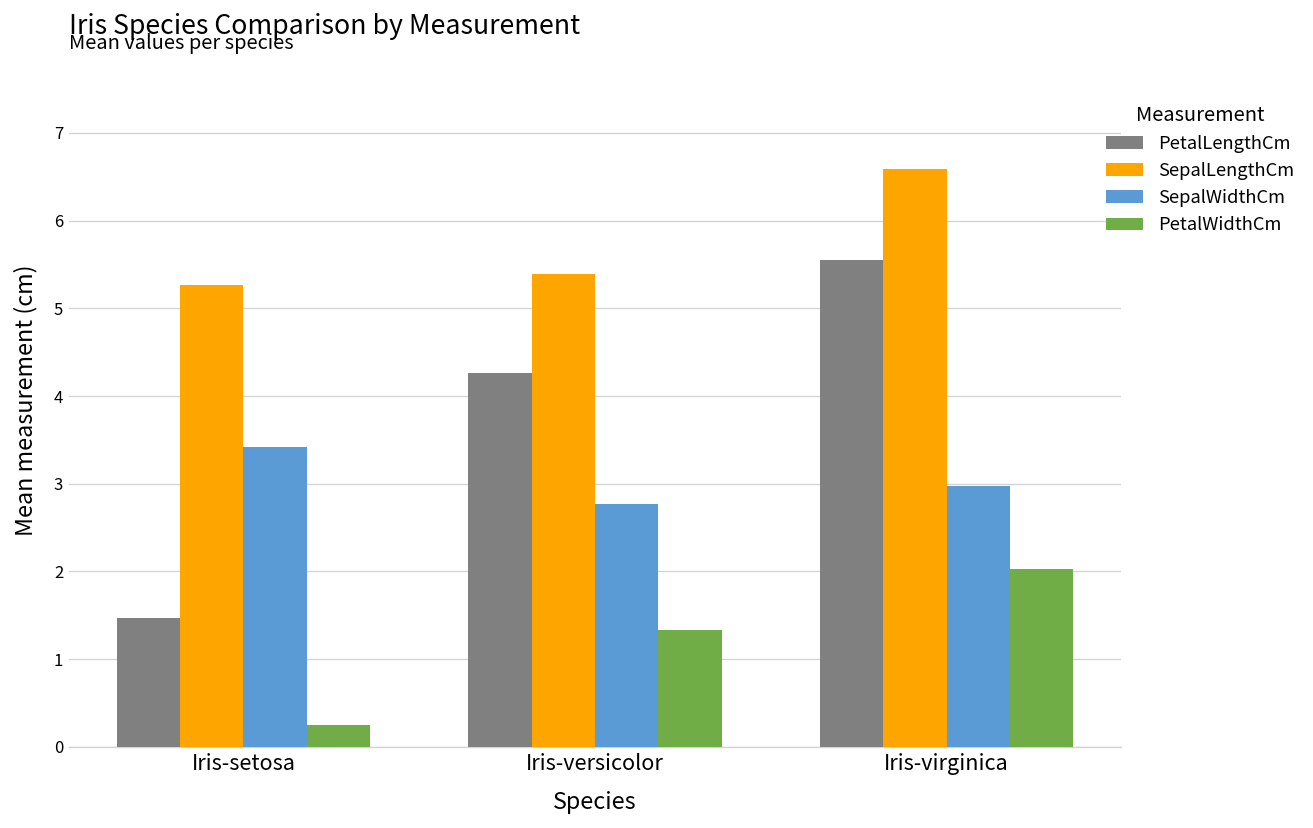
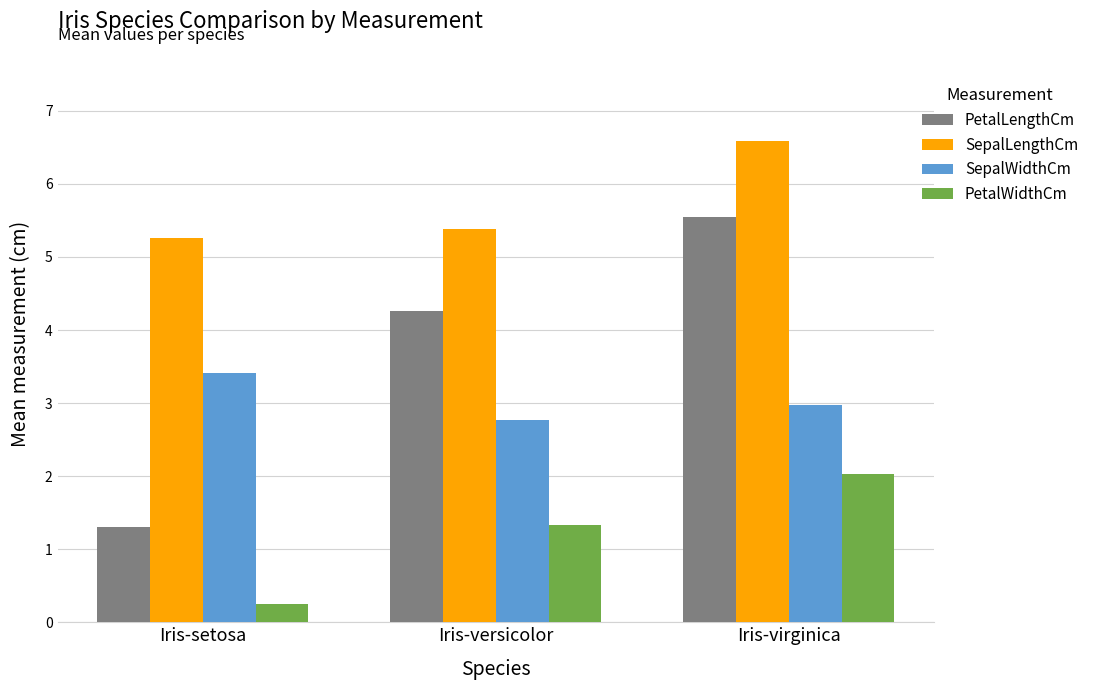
PetalLengthCm, Iris-setosa: 1.5 -> 1.3
